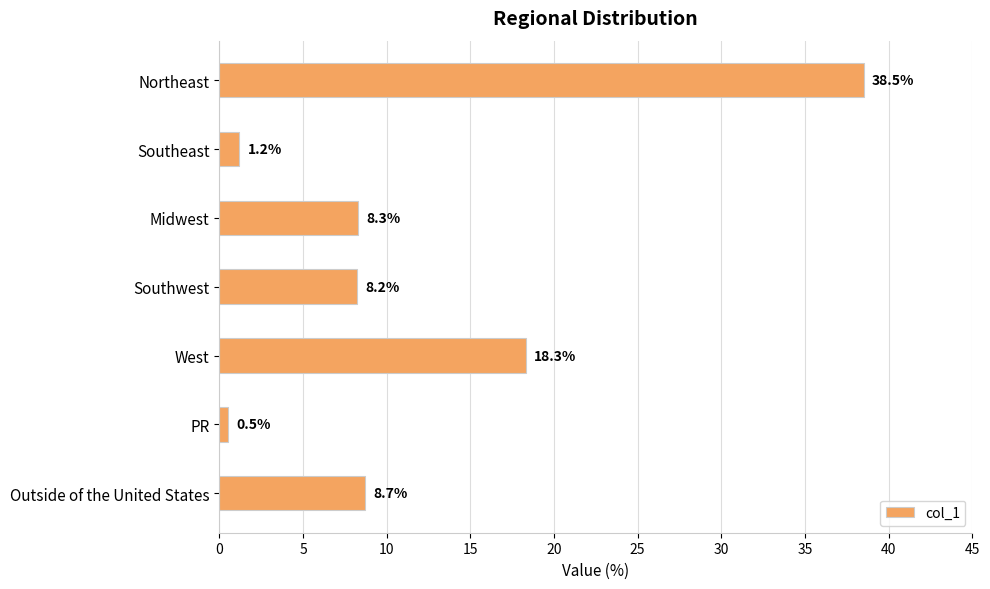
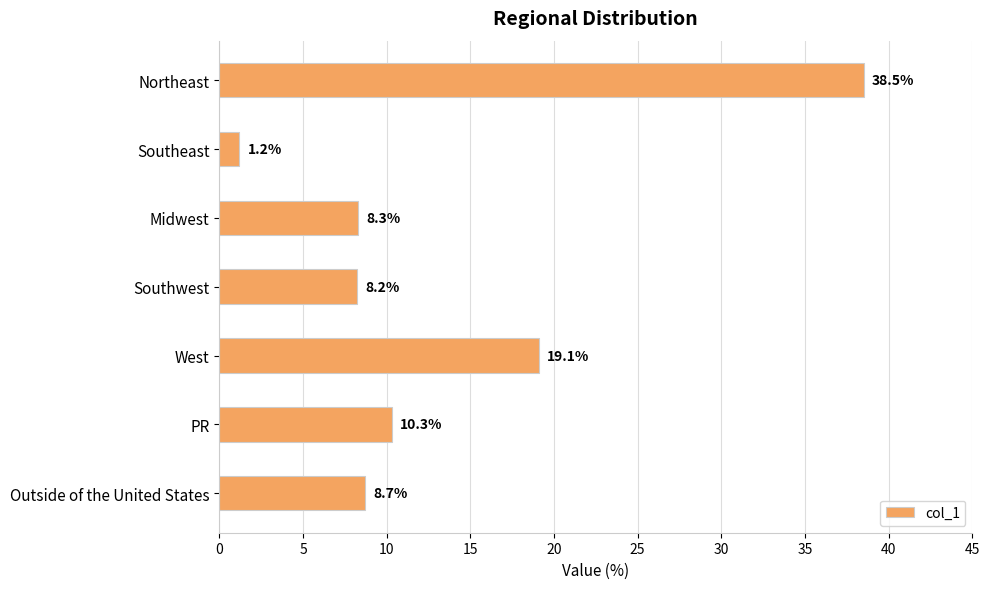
West: 18.3% -> 19.1%
PR: 0.5% -> 10.3%
